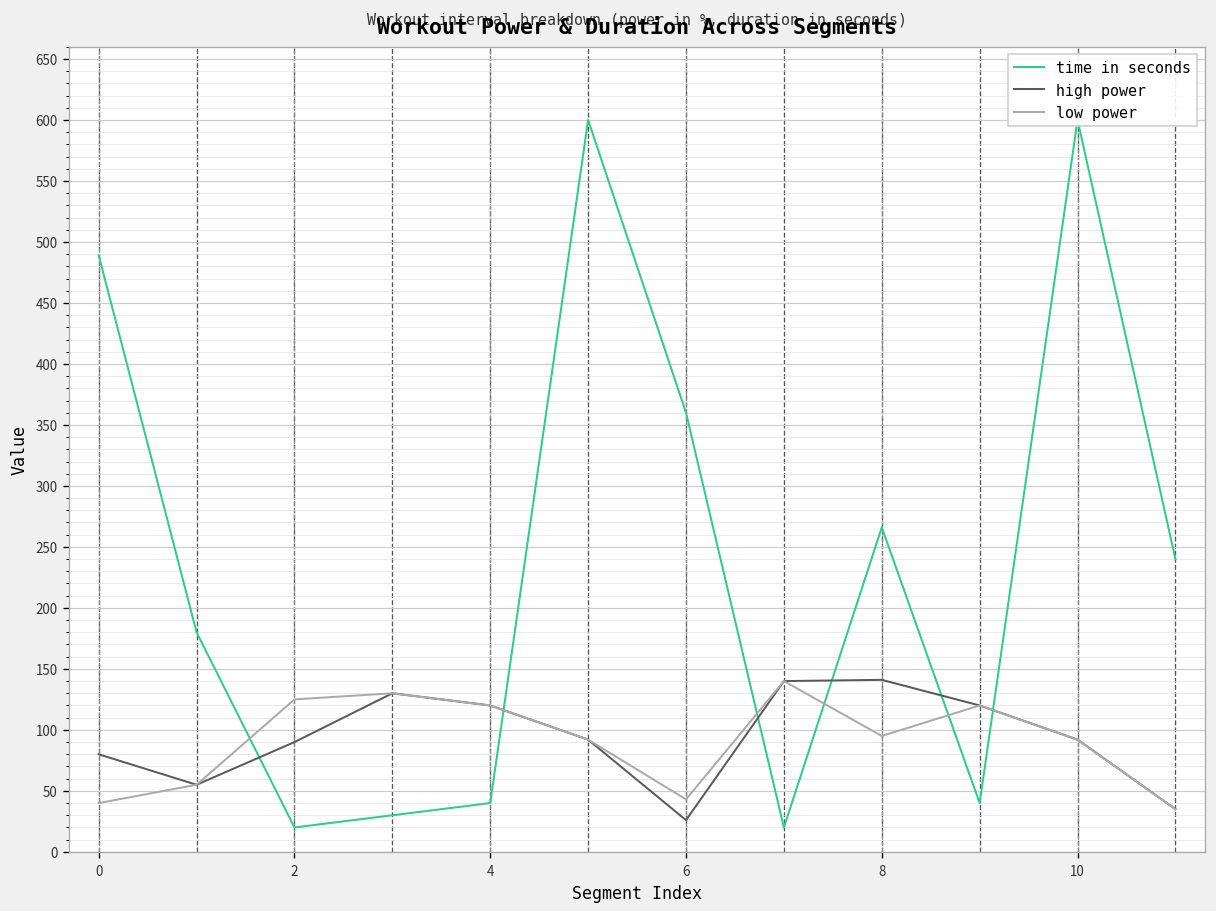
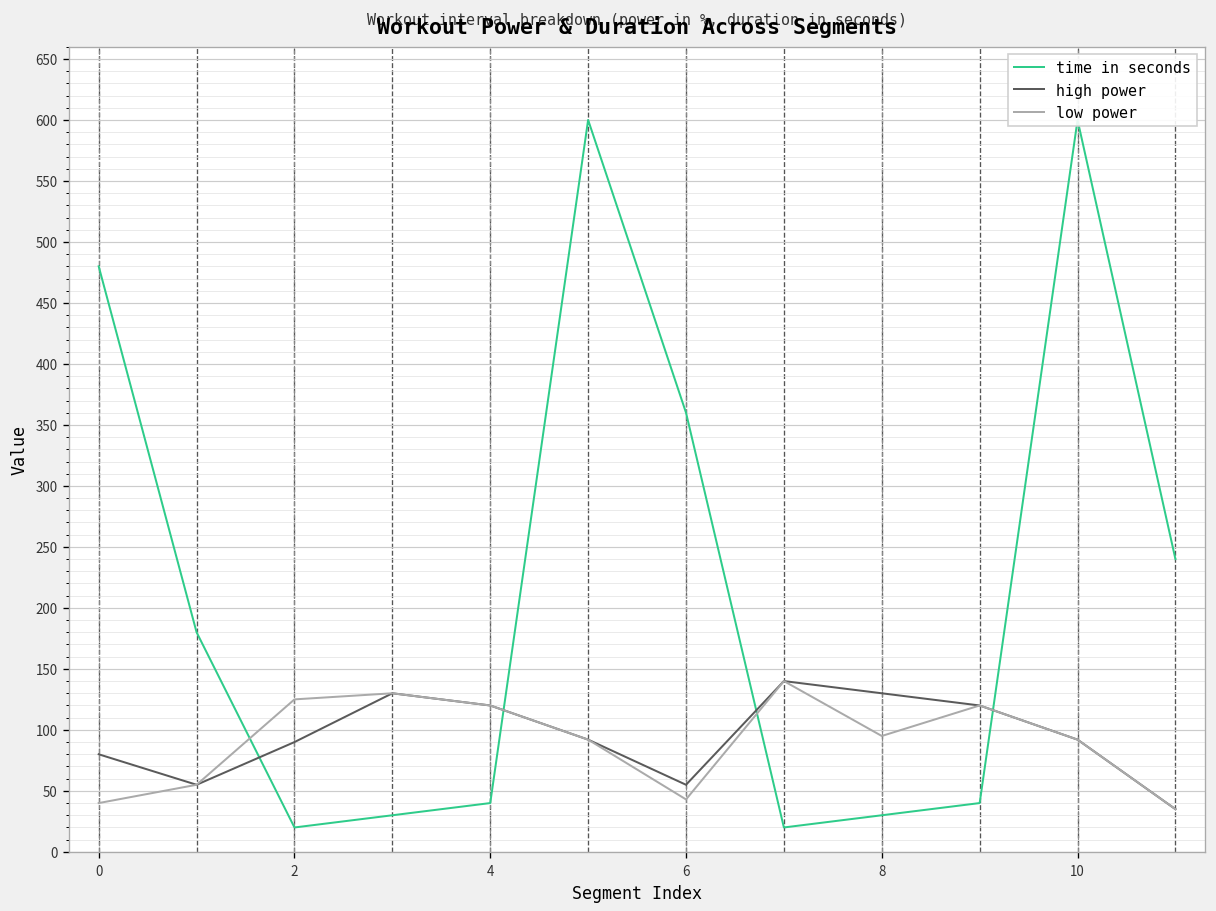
time in seconds, 0: 489 -> 480
high power, 6: 26 -> 55
time in seconds, 8: 266 -> 30
high power, 8: 141 -> 130
